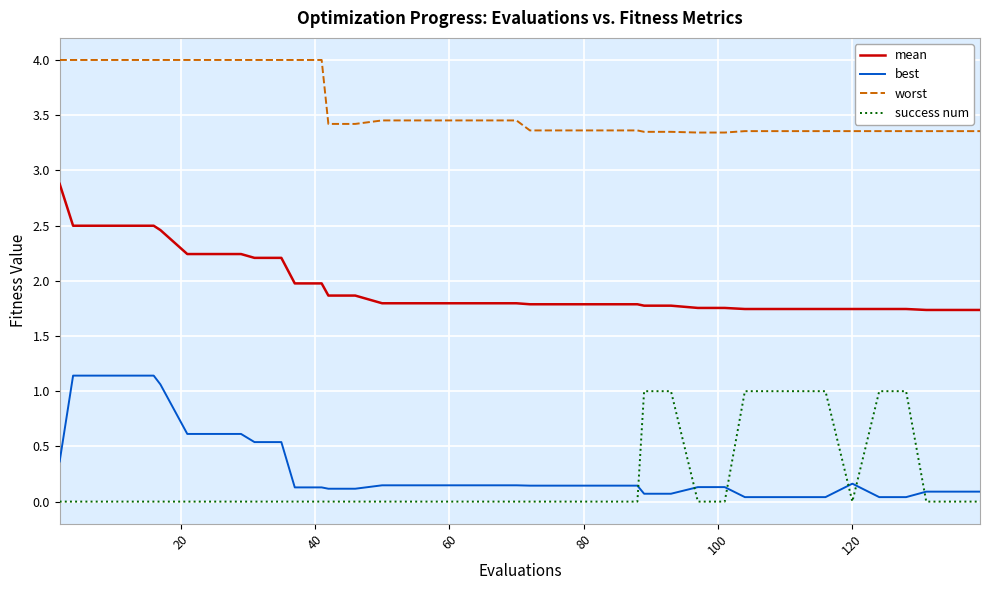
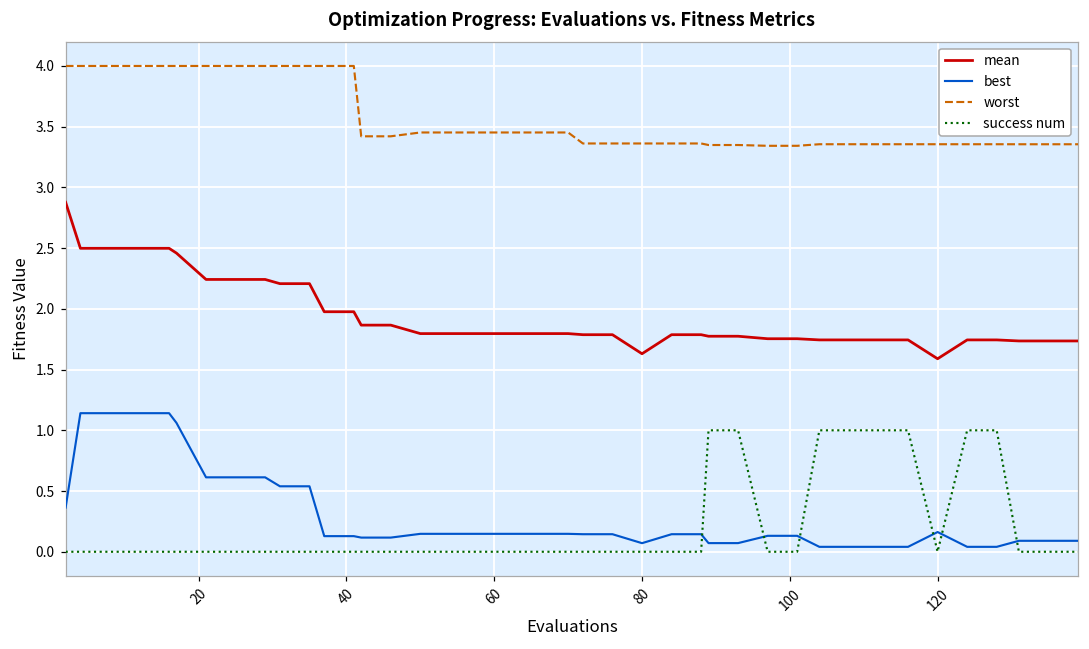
mean, 80: 1.79 -> 1.63
best, 80: 0.14 -> 0.07
mean, 120: 1.74 -> 1.59
